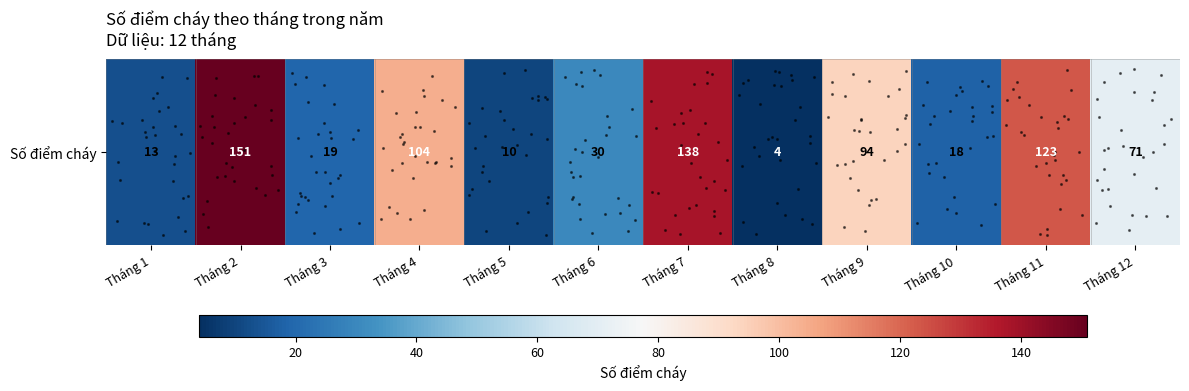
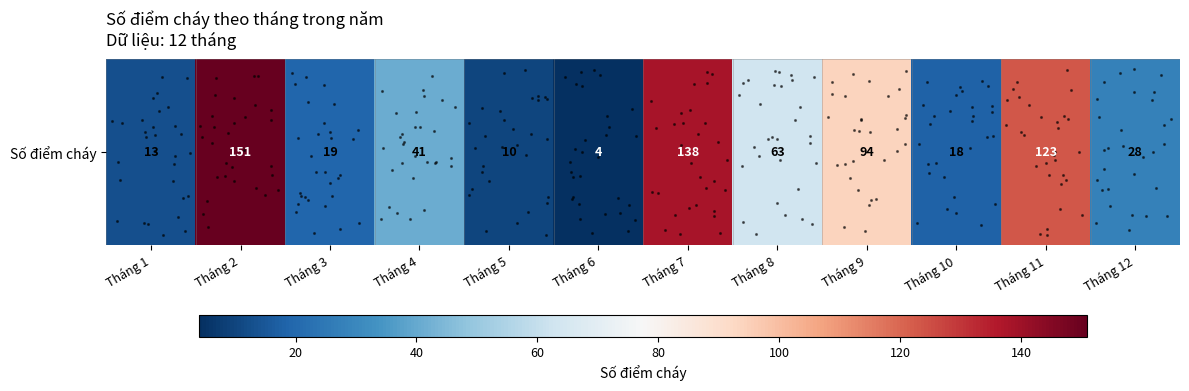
Số điểm cháy, Tháng 4: 104 -> 41
Số điểm cháy, Tháng 6: 30 -> 4
Số điểm cháy, Tháng 8: 4 -> 63
Số điểm cháy, Tháng 12: 71 -> 28
